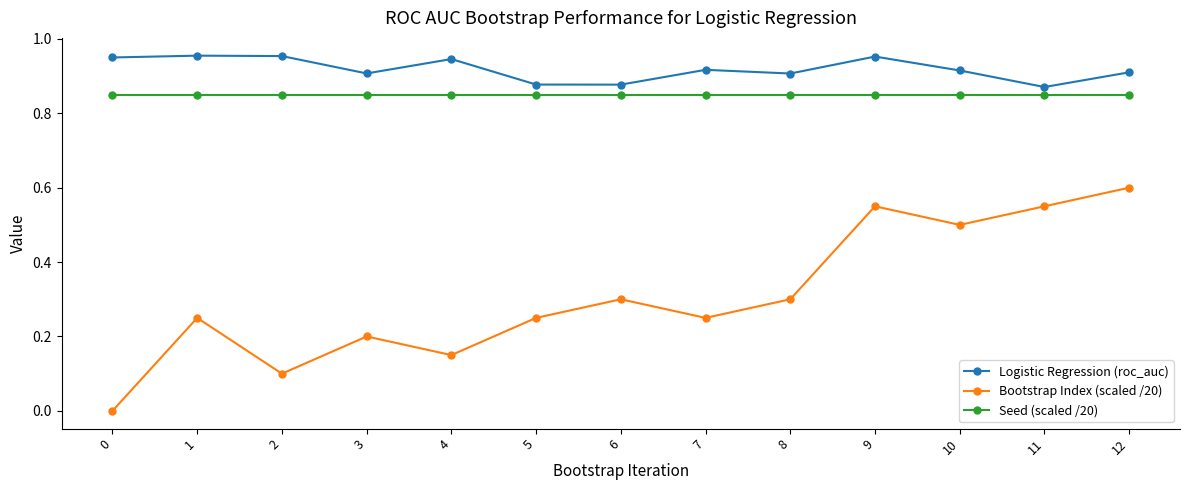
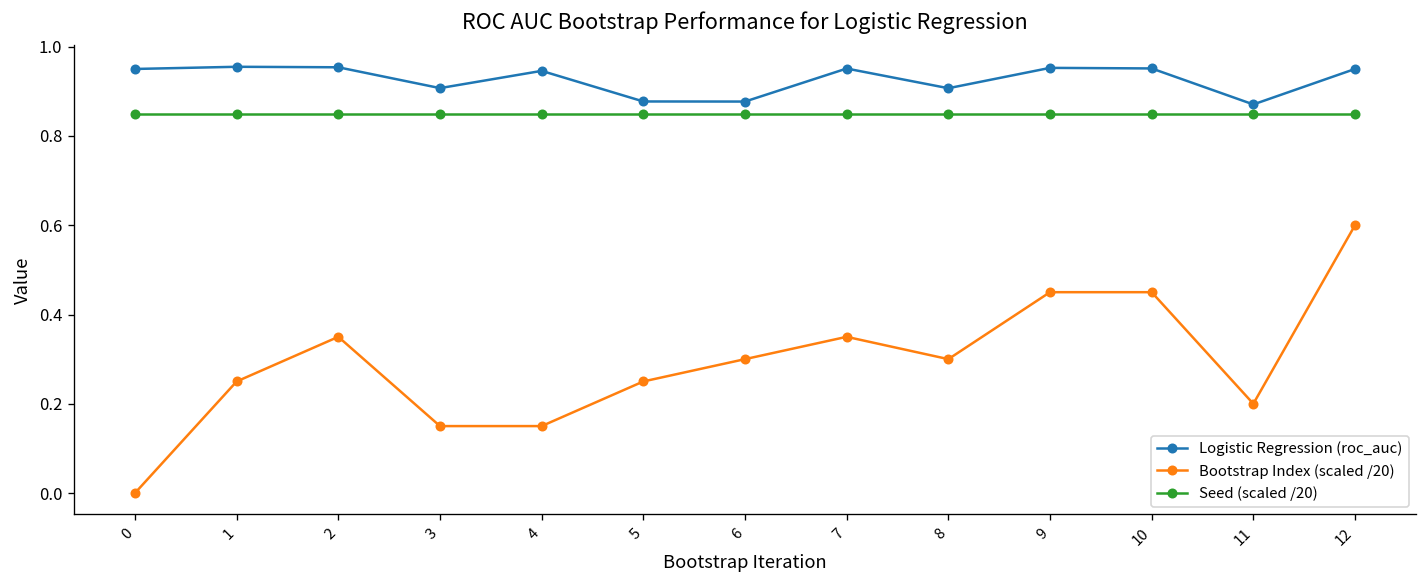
Bootstrap Index (scaled /20), 2: 0.10 -> 0.35
Bootstrap Index (scaled /20), 3: 0.20 -> 0.15
Logistic Regression (roc_auc), 7: 0.92 -> 0.95
Bootstrap Index (scaled /20), 7: 0.25 -> 0.35
Bootstrap Index (scaled /20), 9: 0.55 -> 0.45
Logistic Regression (roc_auc), 10: 0.92 -> 0.95
Bootstrap Index (scaled /20), 10: 0.50 -> 0.45
Bootstrap Index (scaled /20), 11: 0.55 -> 0.20
Logistic Regression (roc_auc), 12: 0.91 -> 0.95
